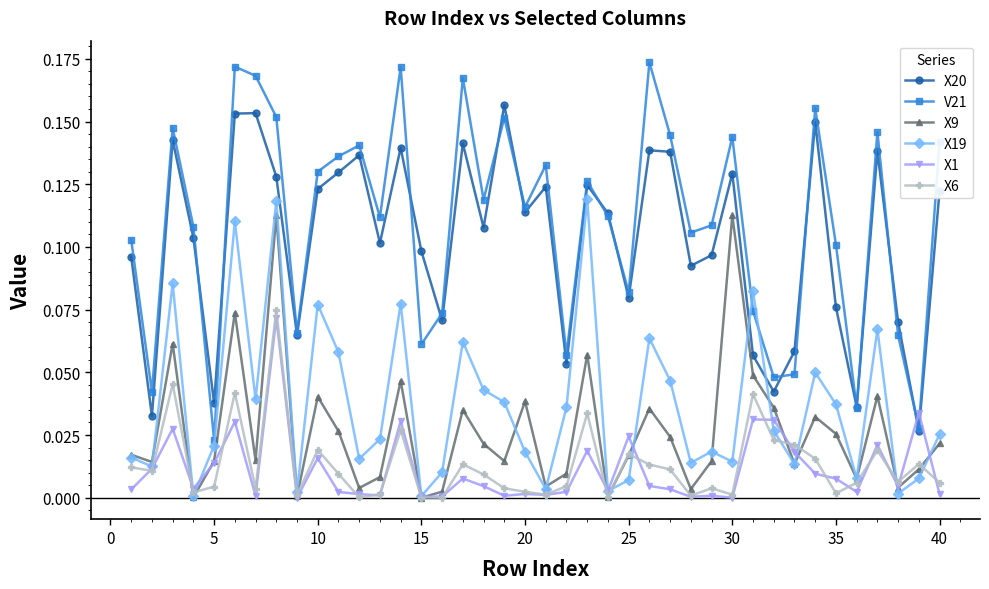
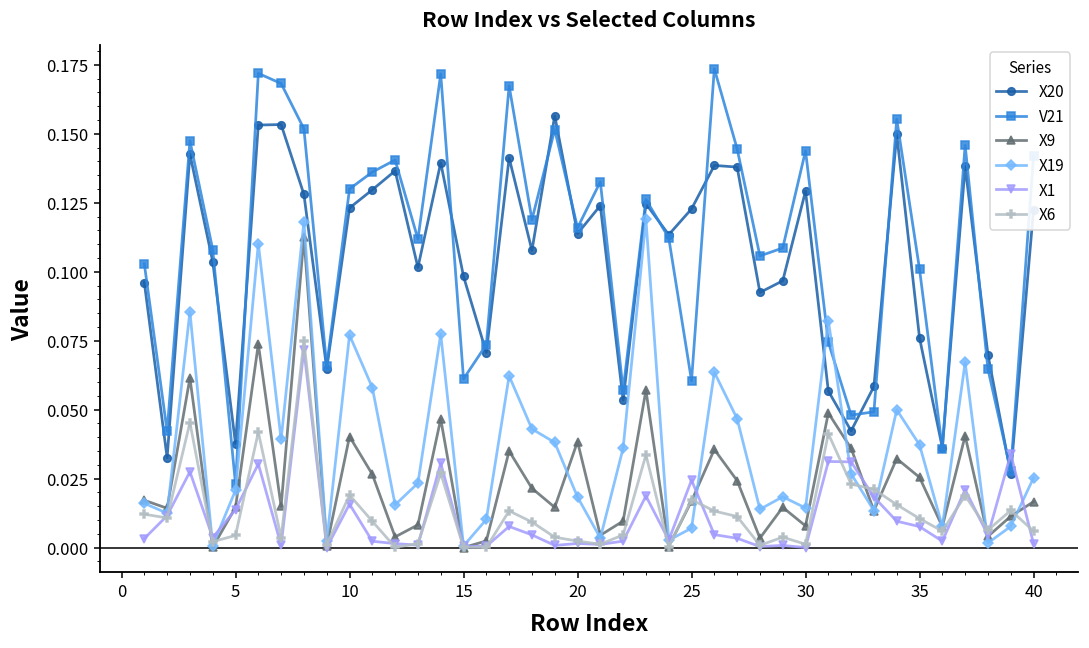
X20, 25: 0.080 -> 0.123
V21, 25: 0.082 -> 0.060
X9, 30: 0.113 -> 0.008
X6, 35: 0.002 -> 0.011
X9, 40: 0.022 -> 0.017
